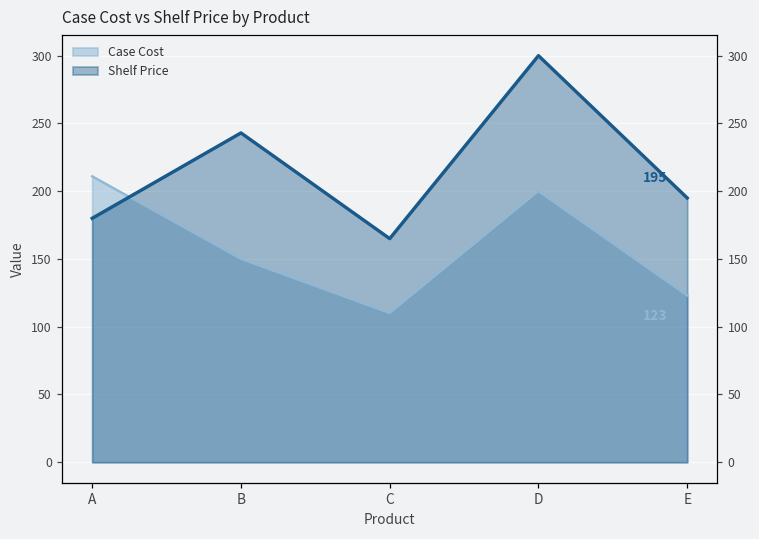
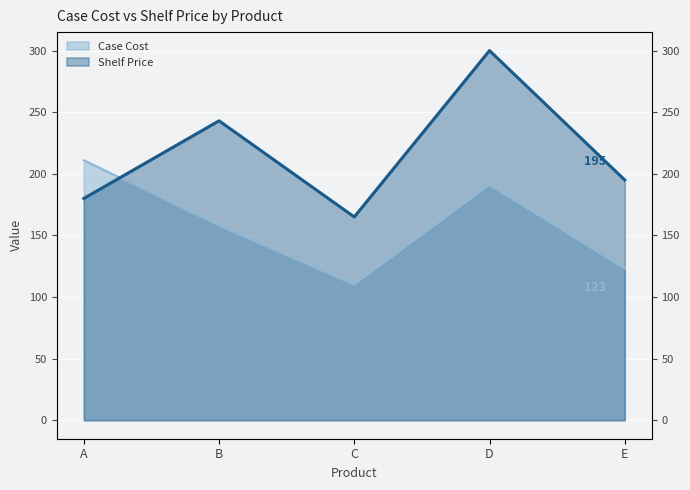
Case Cost, B: 150 -> 158
Case Cost, D: 200 -> 191
